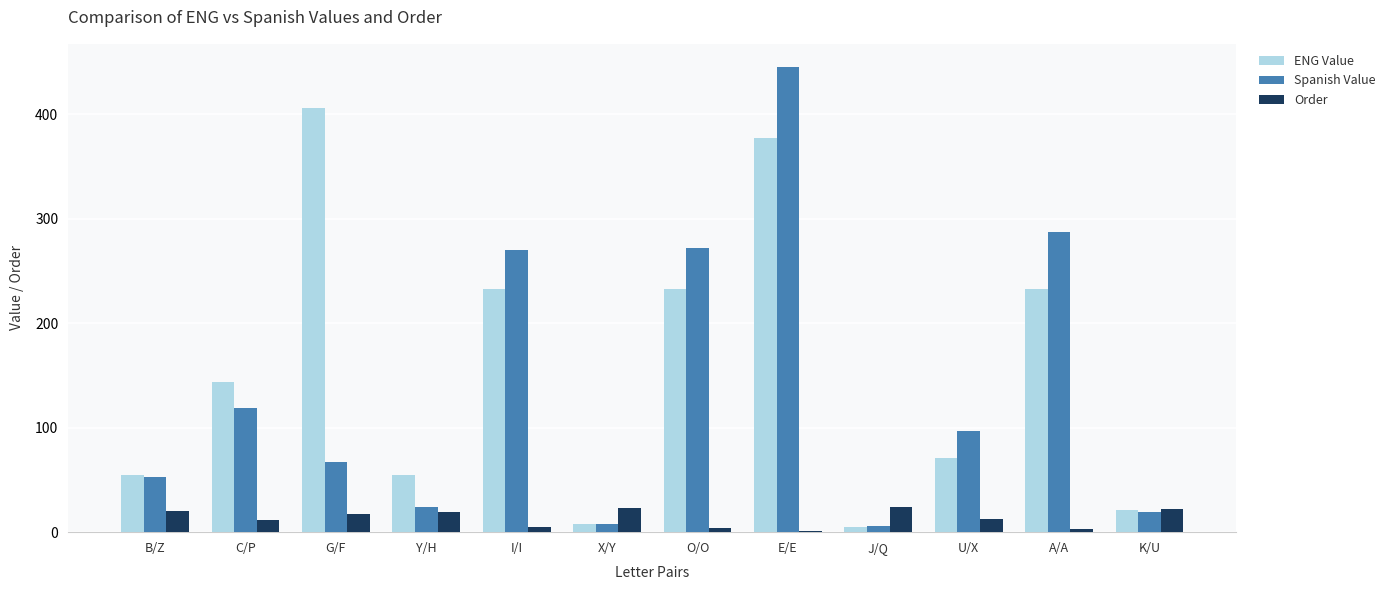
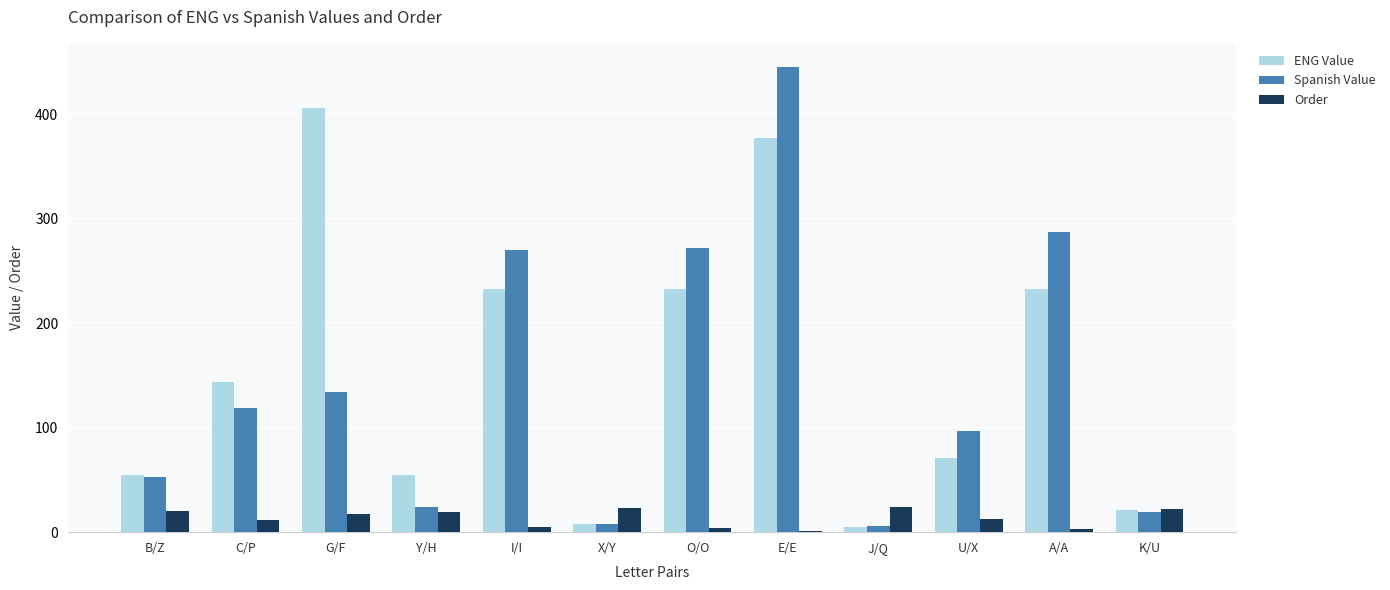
Spanish Value, G/F: 67 -> 134
